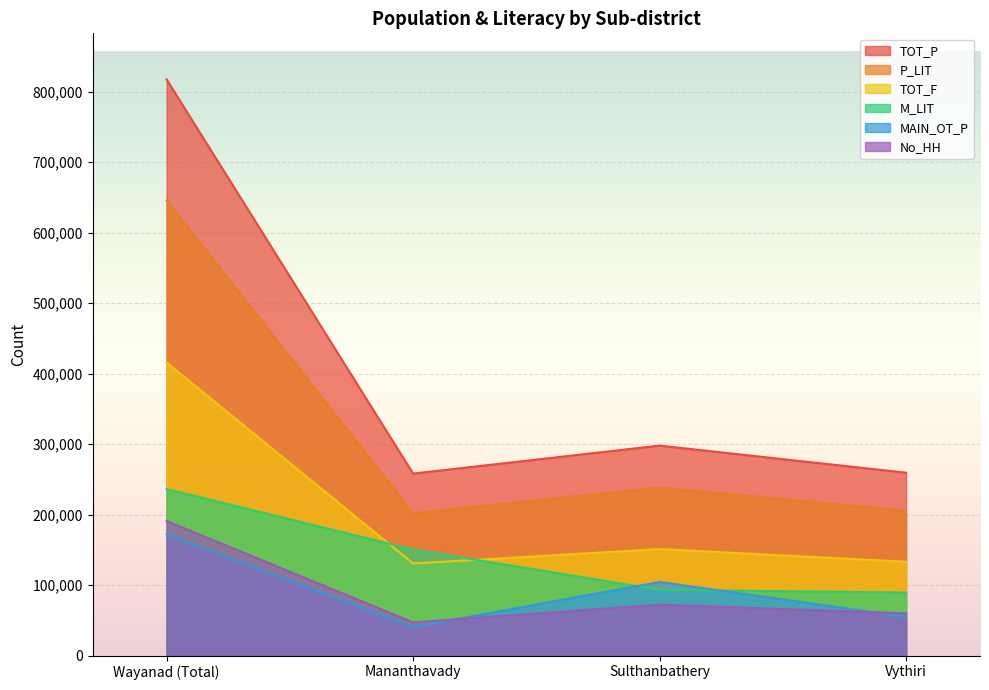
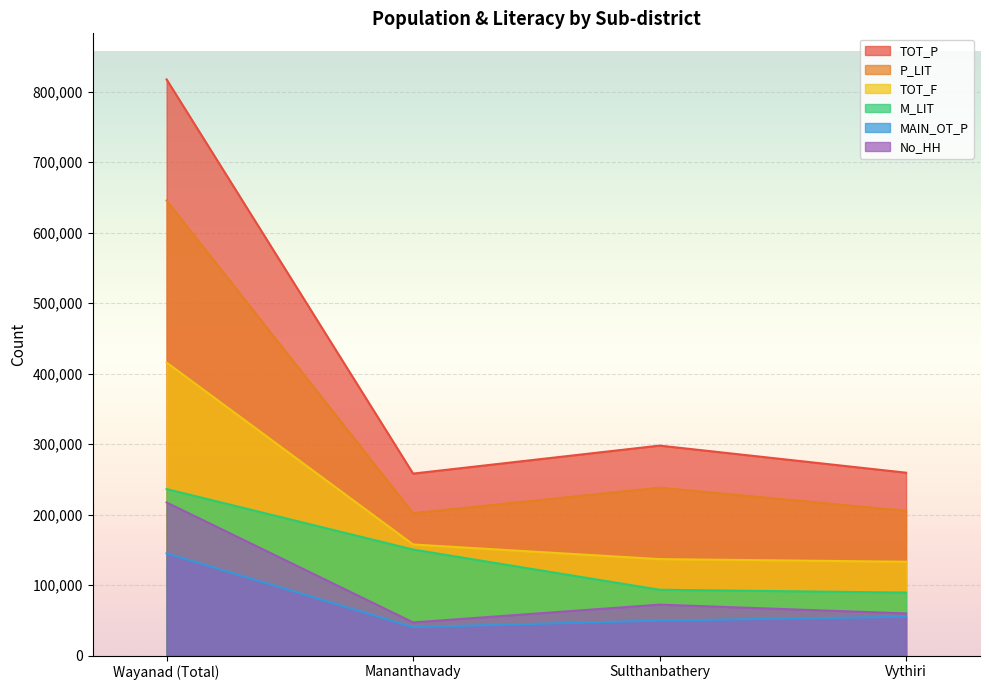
MAIN_OT_P, Wayanad (Total): 170,000 -> 140,000
No_HH, Wayanad (Total): 190,000 -> 220,000
TOT_F, Mananthavady: 130,000 -> 160,000
TOT_F, Sulthanbathery: 150,000 -> 140,000
MAIN_OT_P, Sulthanbathery: 100,000 -> 50,000
